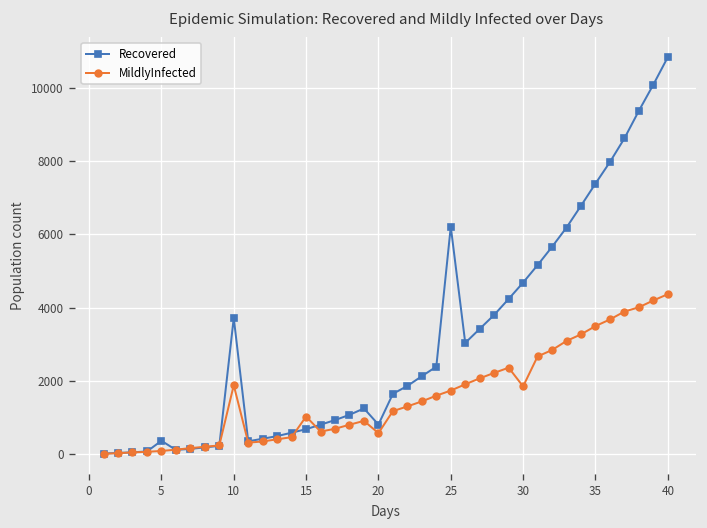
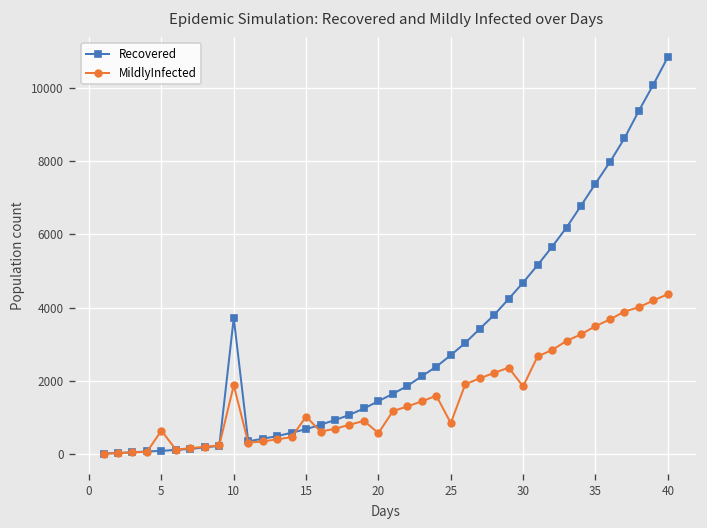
Recovered, 5: 400 -> 100
MildlyInfected, 5: 100 -> 600
Recovered, 20: 800 -> 1400
Recovered, 25: 6200 -> 2700
MildlyInfected, 25: 1700 -> 800
